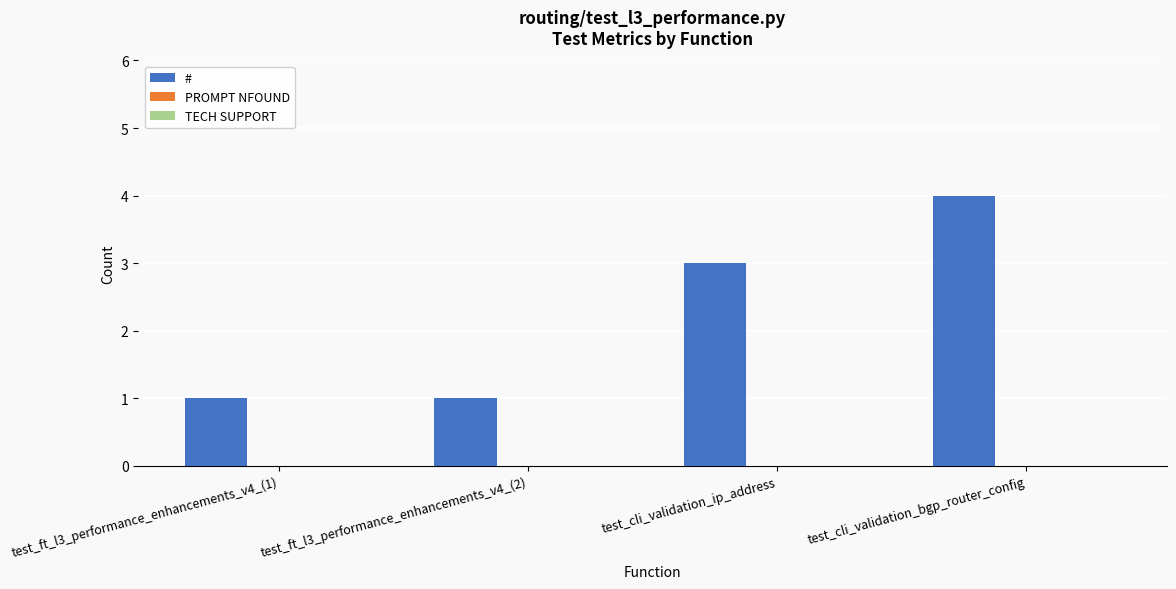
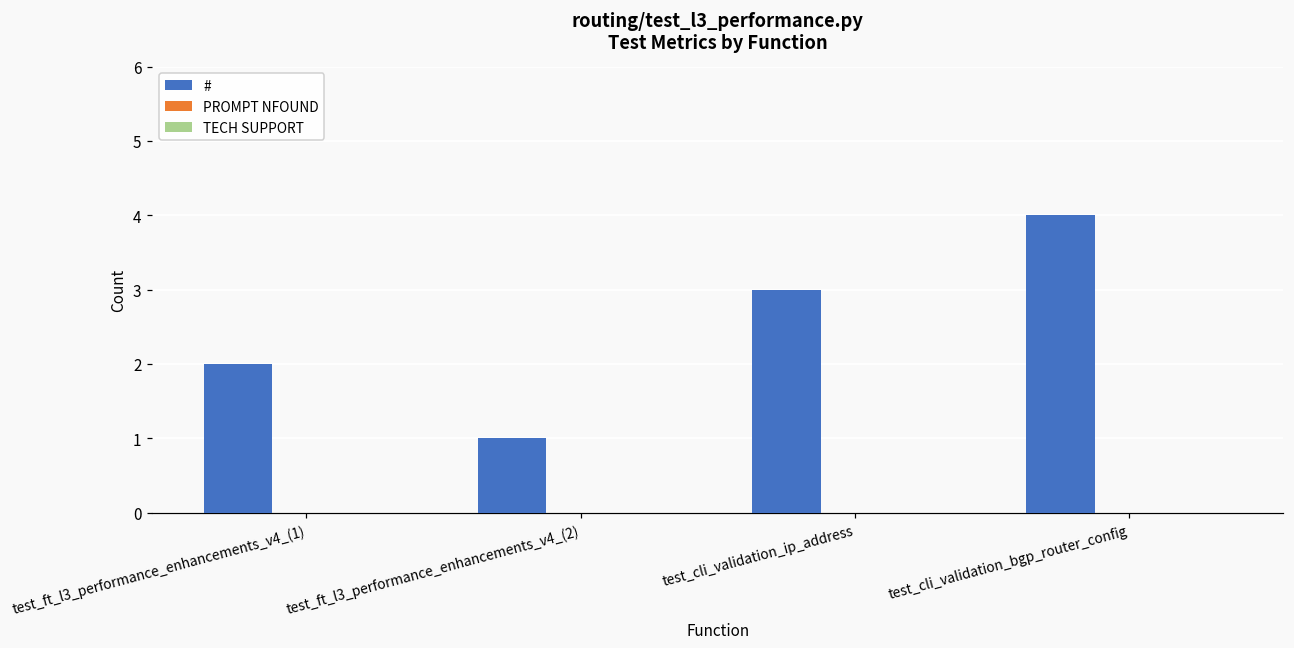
#, test_ft_l3_performance_enhancements_v4_(1): 1 -> 2
